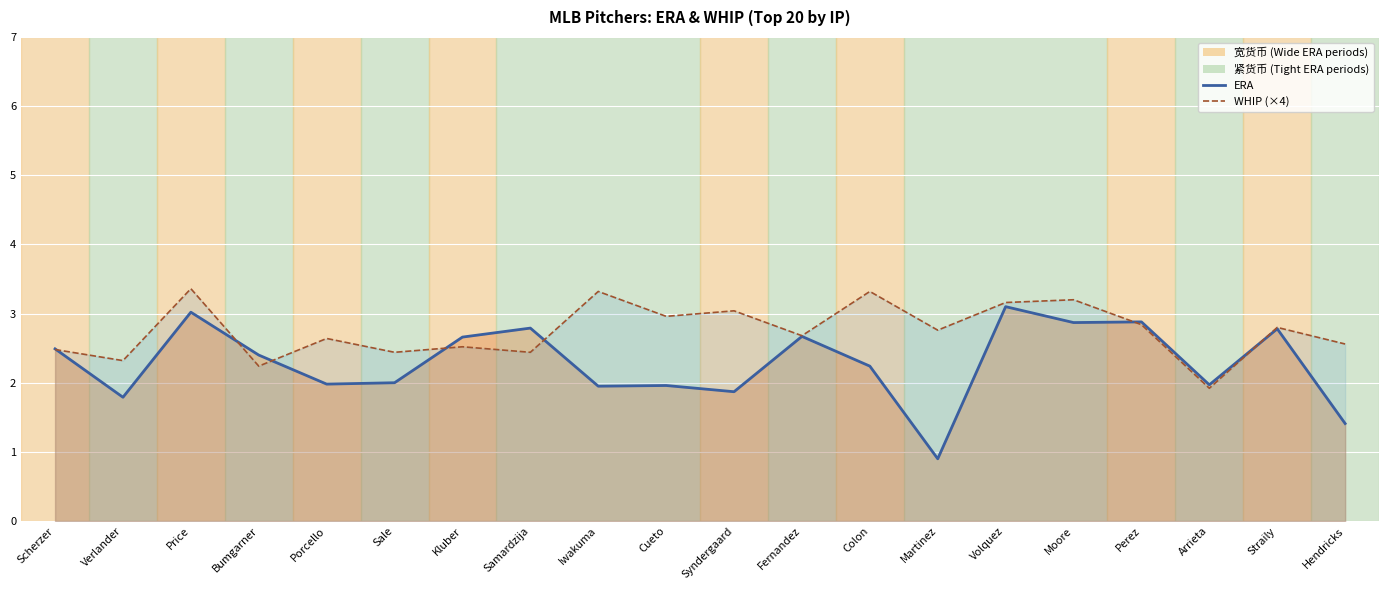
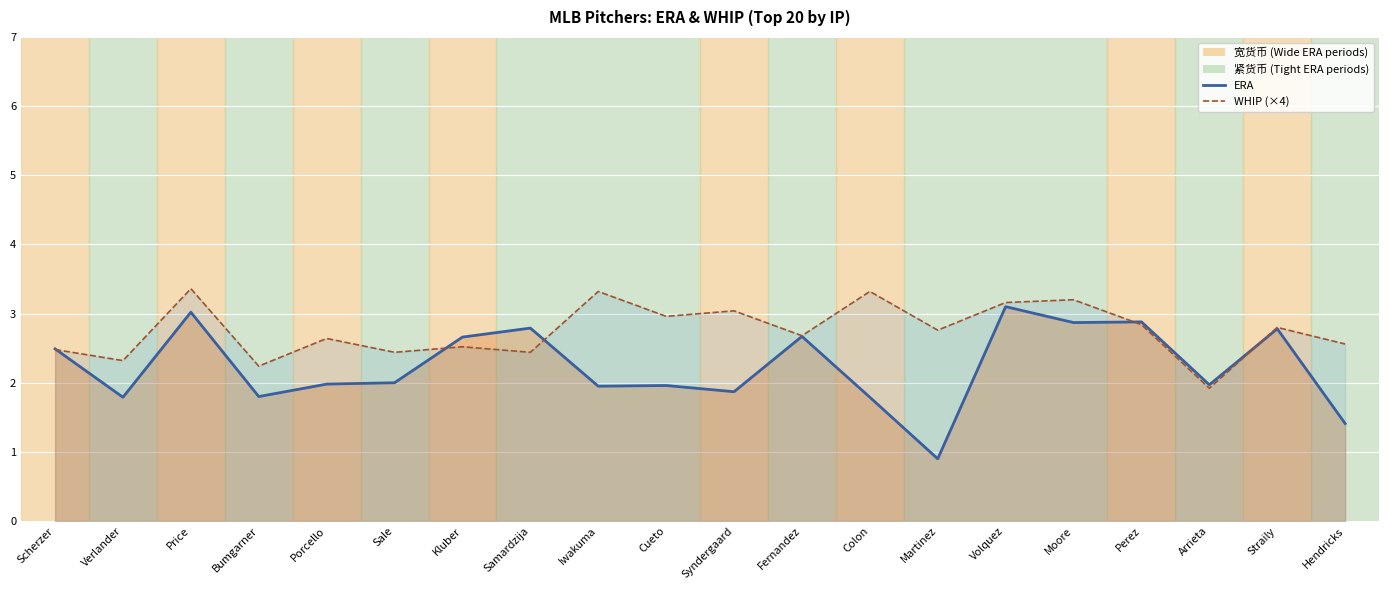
ERA, Bumgarner: 2.4 -> 1.8
ERA, Colon: 2.2 -> 1.8
